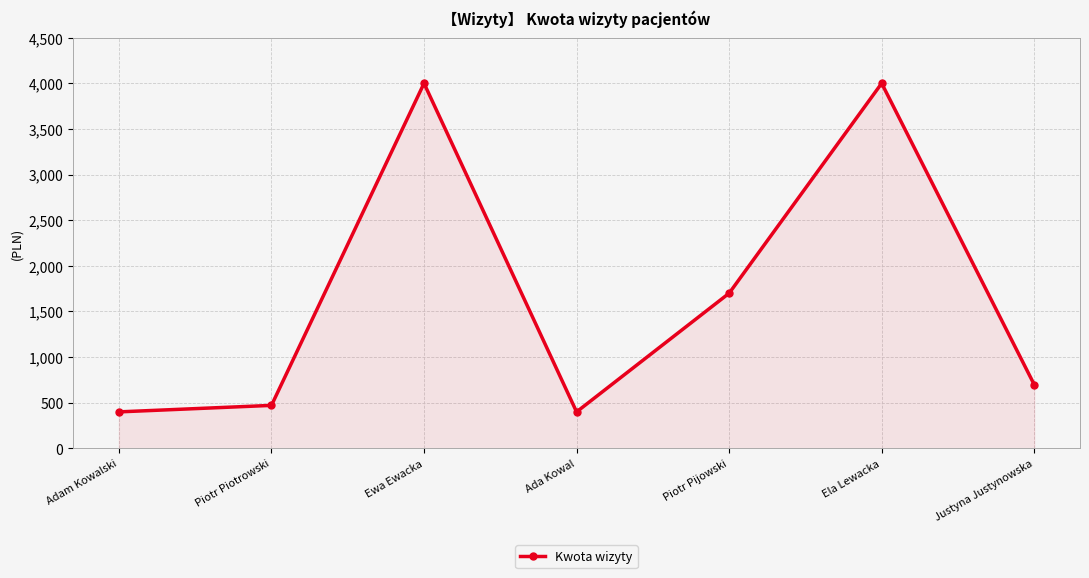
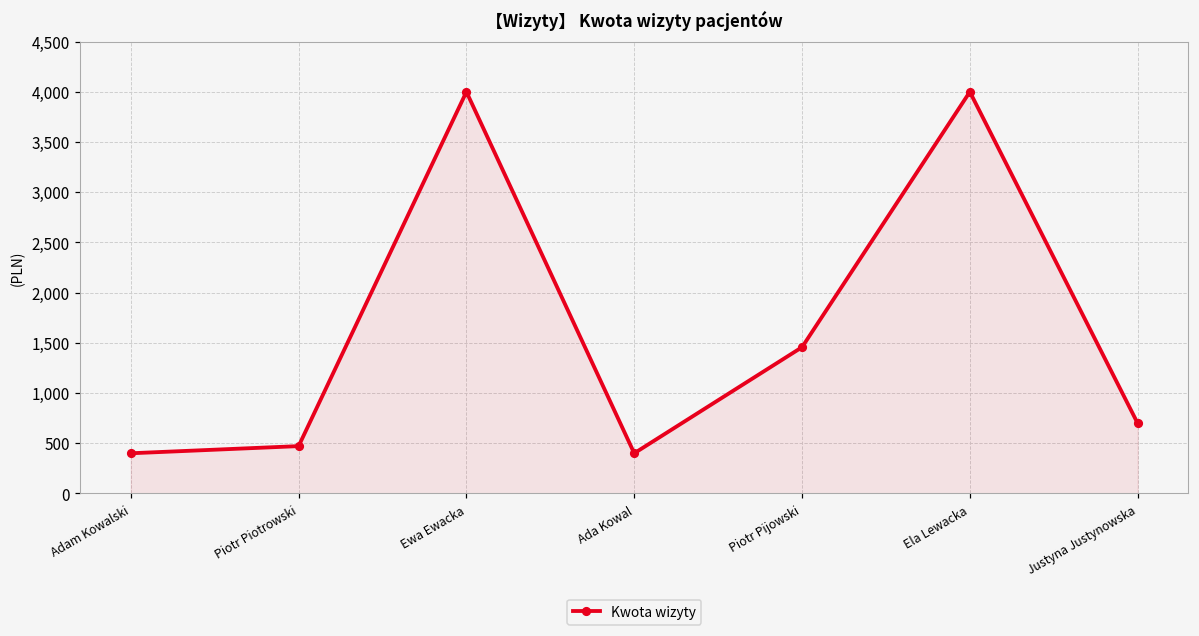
Piotr Pijowski: 1,700 -> 1,500
